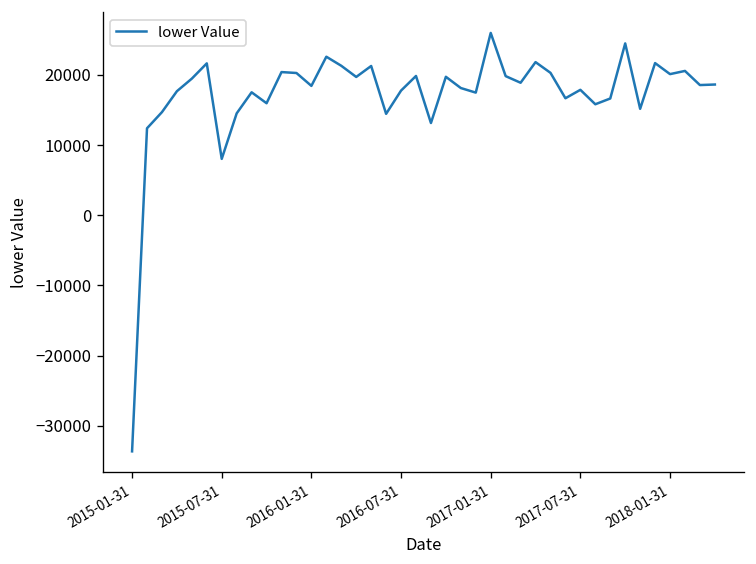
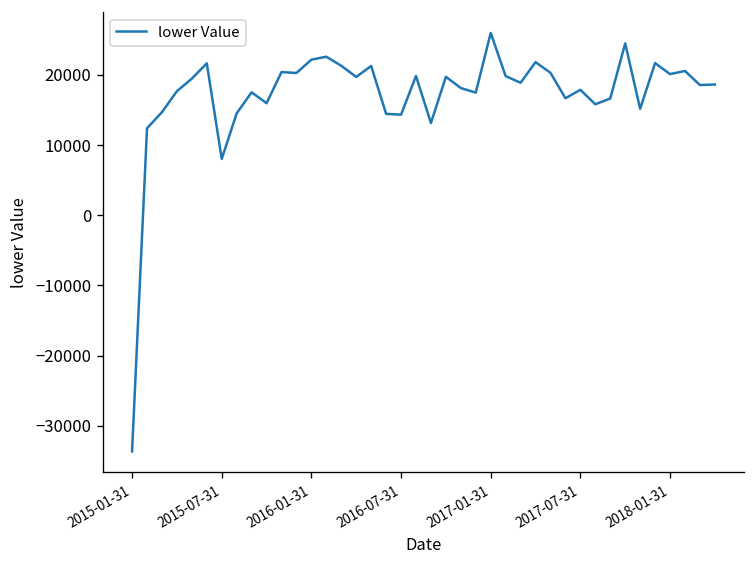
2016-01-31: 18000 -> 22000
2016-07-31: 18000 -> 14000
